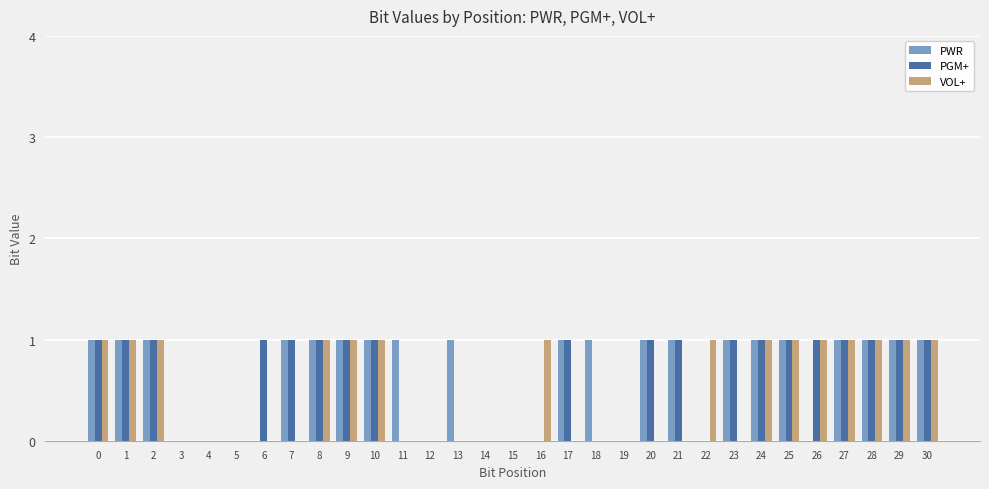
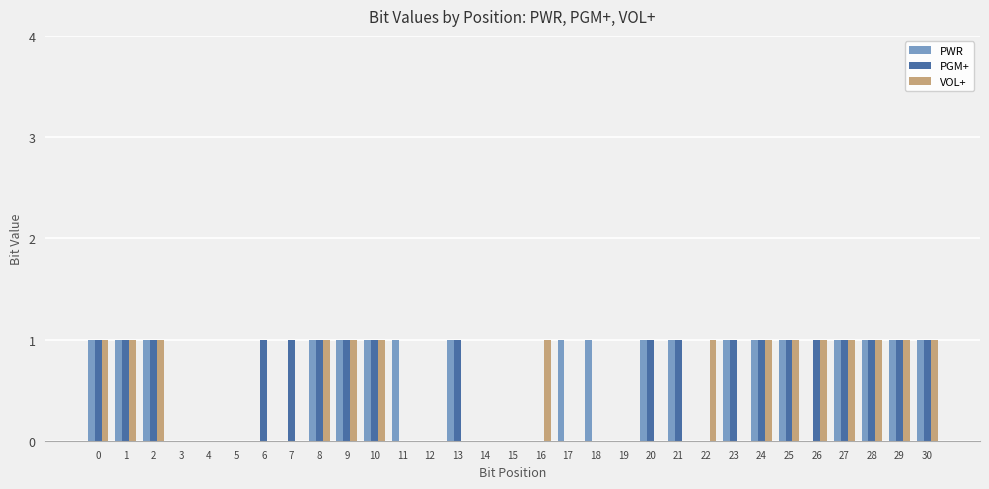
PWR, 7: 1 -> 0
PGM+, 13: 0 -> 1
PGM+, 17: 1 -> 0
